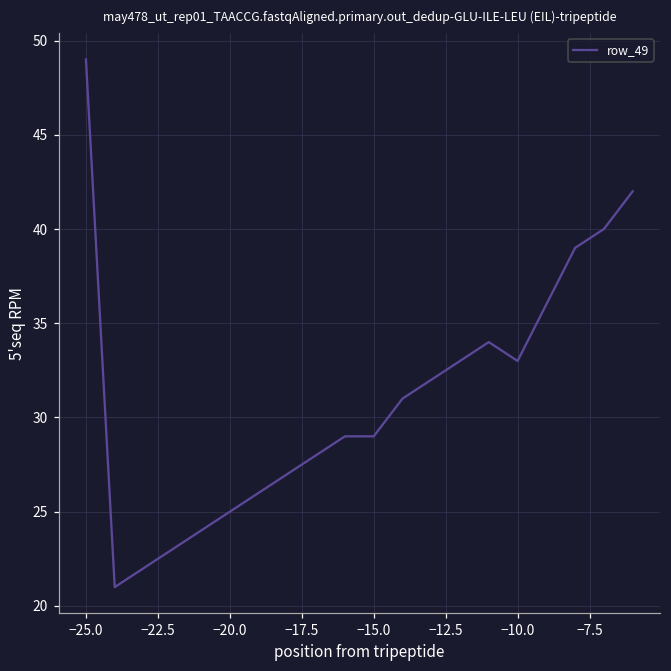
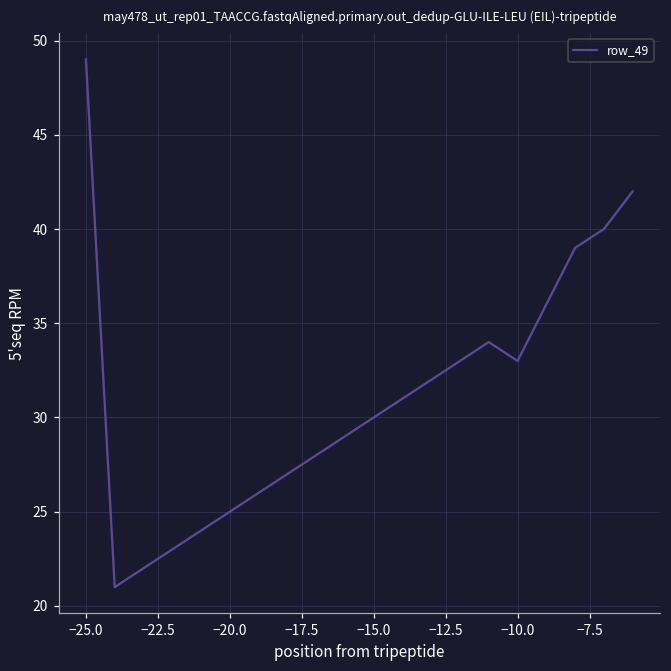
−15.0: 29 -> 30
